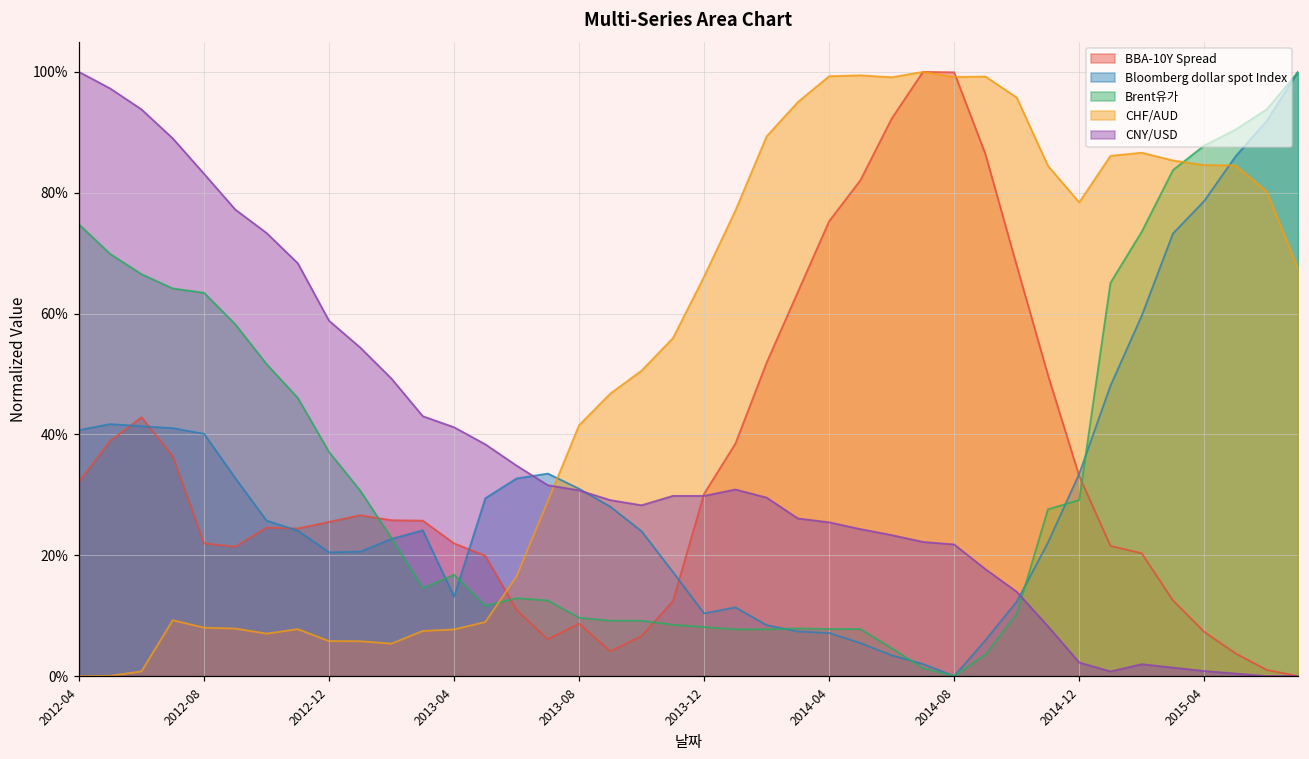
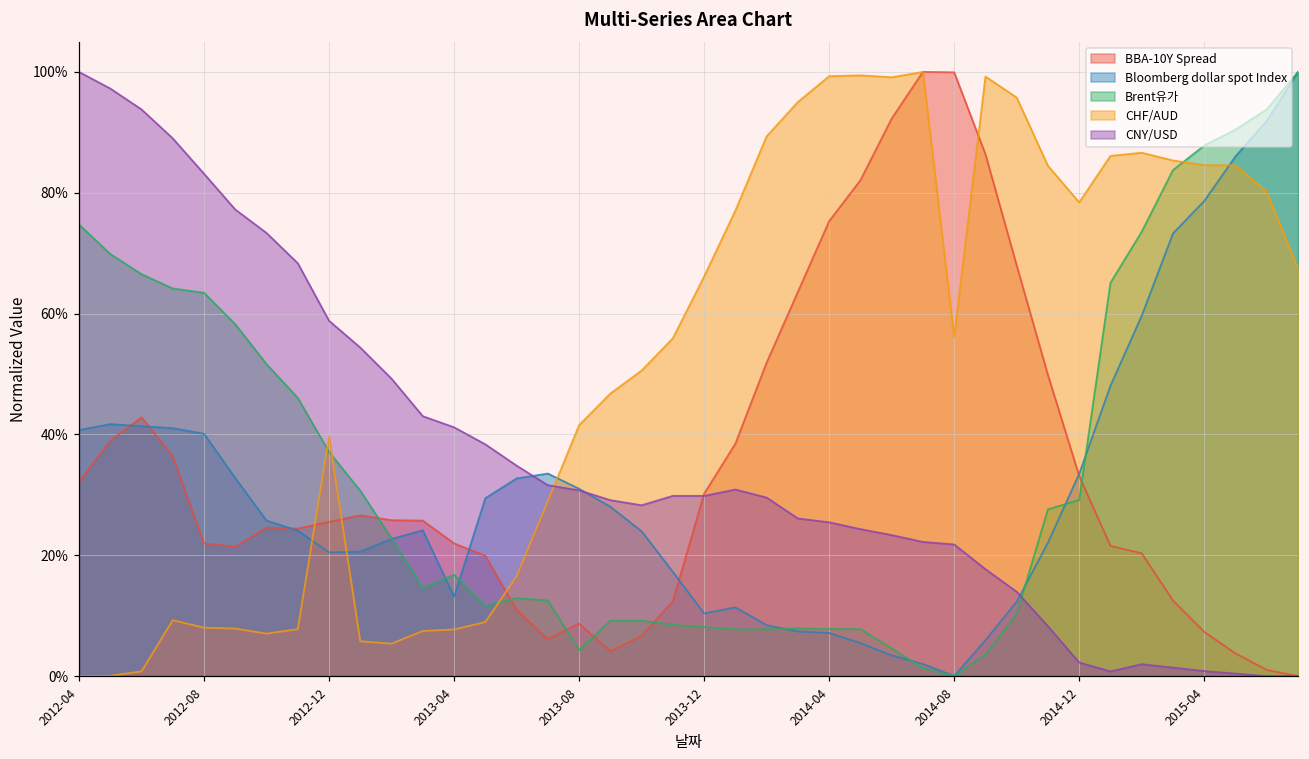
CHF/AUD, 2012-12: 6% -> 40%
Brent유가, 2013-08: 10% -> 4%
CHF/AUD, 2014-08: 99% -> 56%
